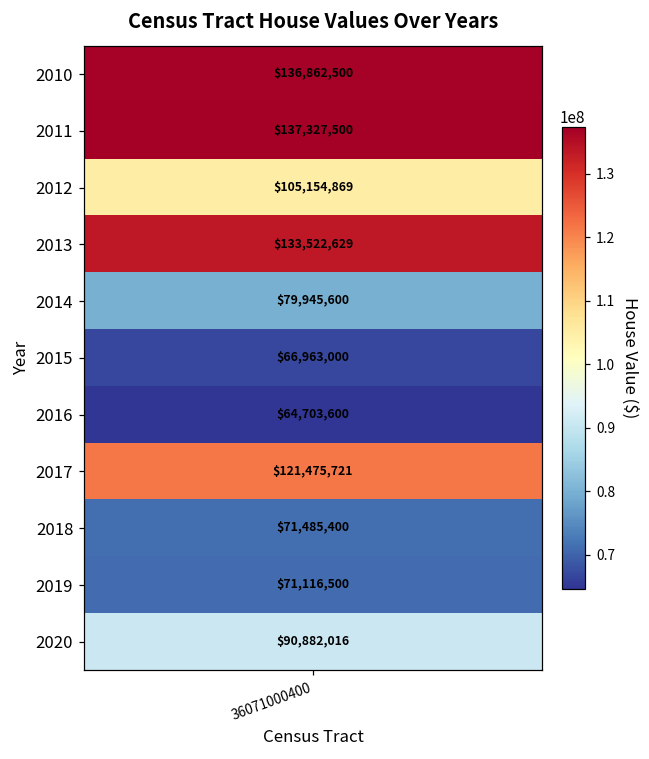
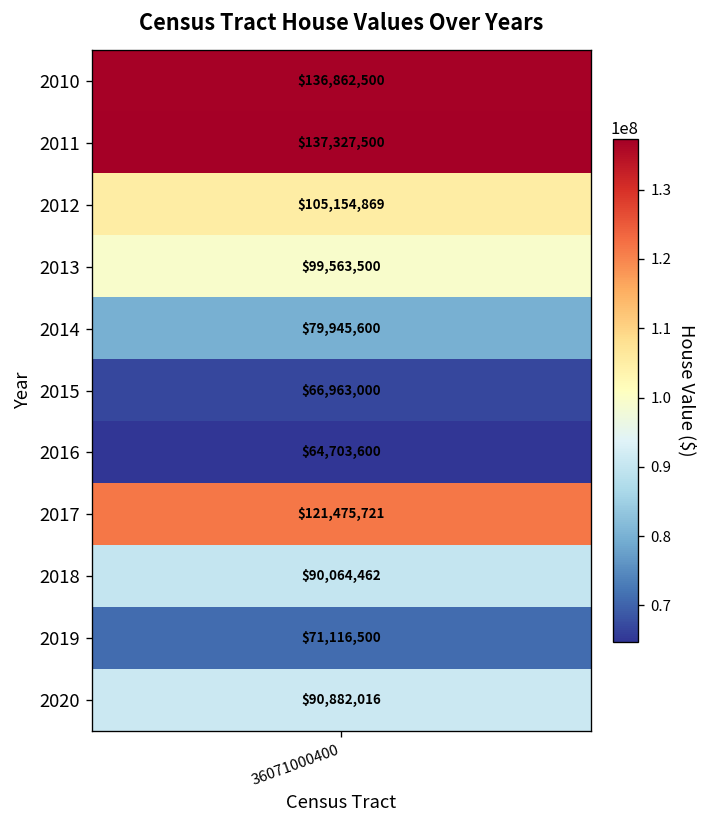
2013, 36071000400: $133,522,629 -> $99,563,500
2018, 36071000400: $71,485,400 -> $90,064,462
